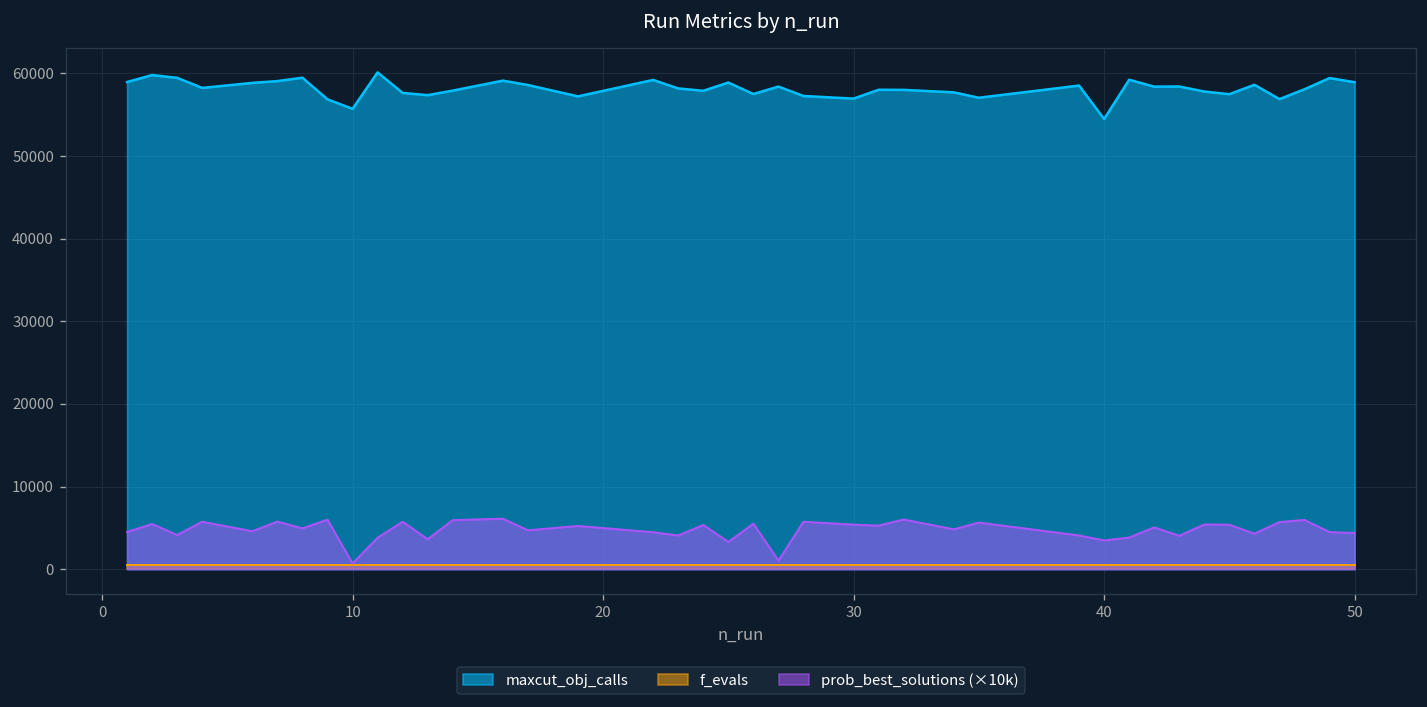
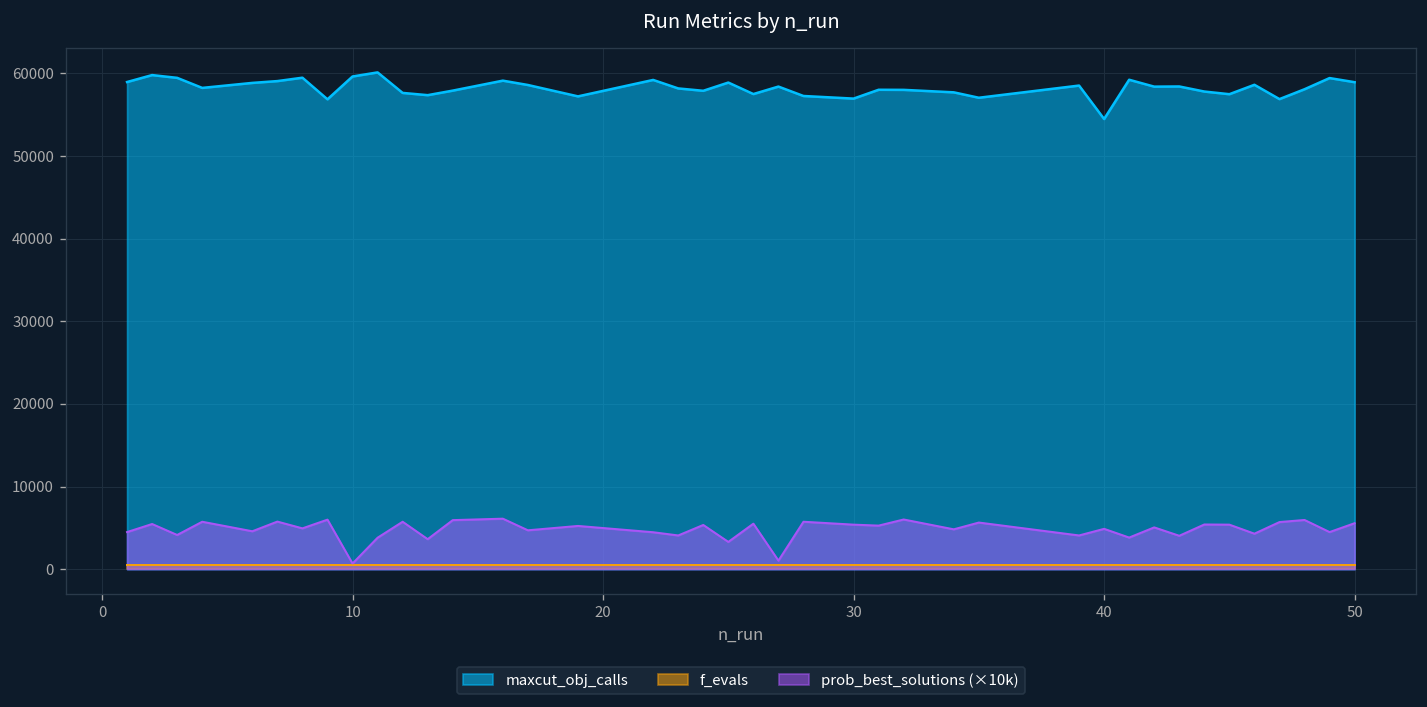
maxcut_obj_calls, 10: 56000 -> 60000
prob_best_solutions (×10k), 40: 3000 -> 5000
prob_best_solutions (×10k), 50: 4000 -> 6000
